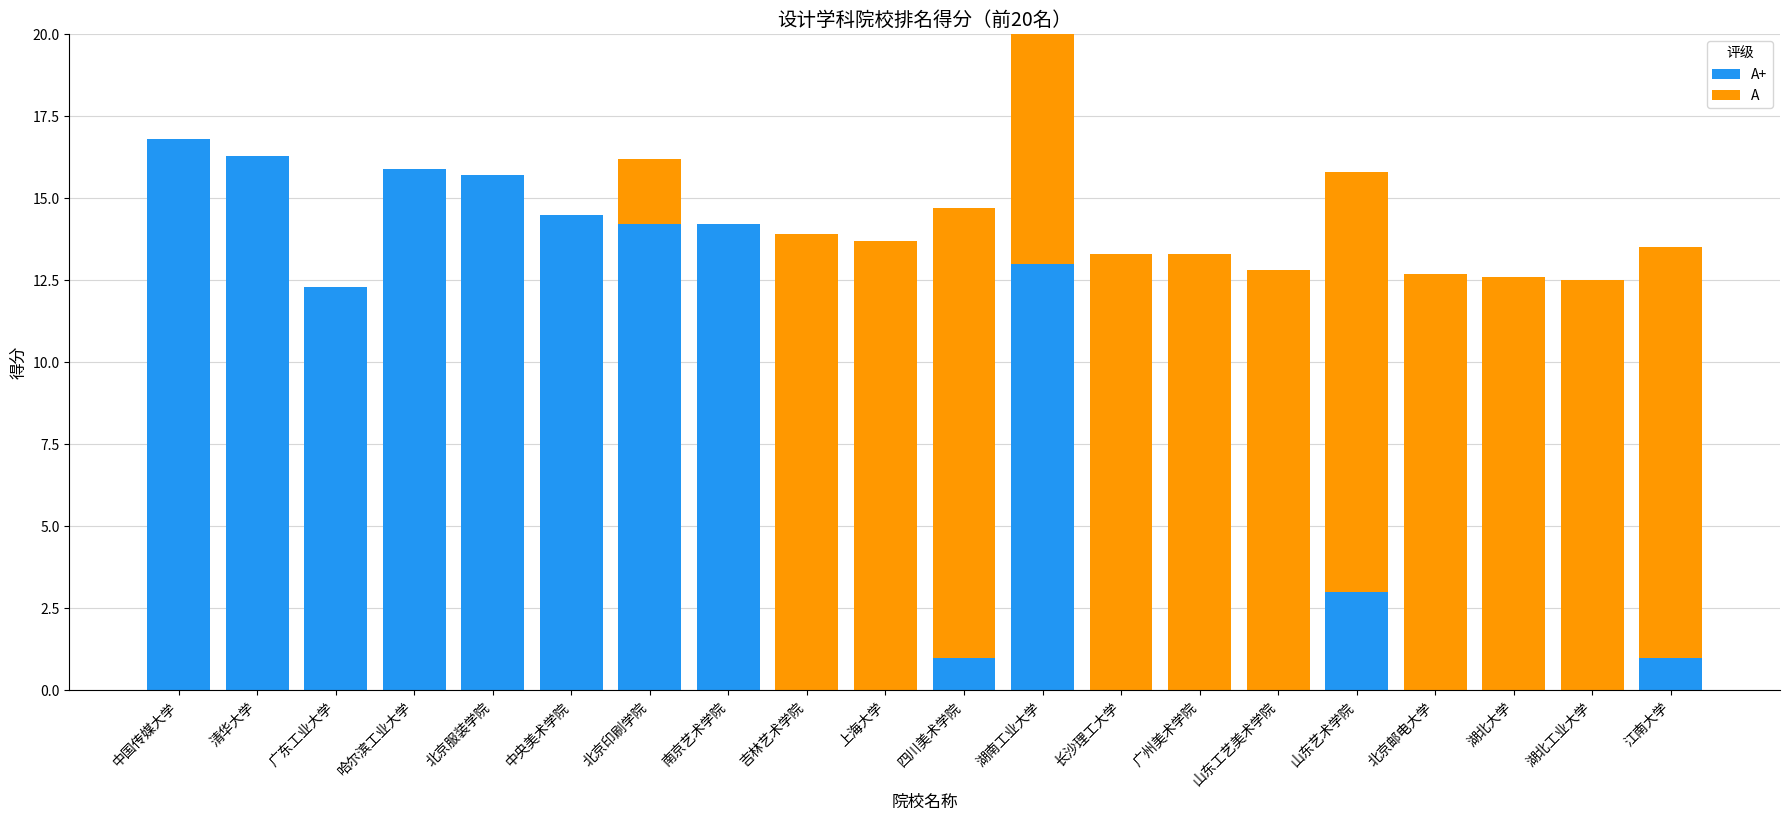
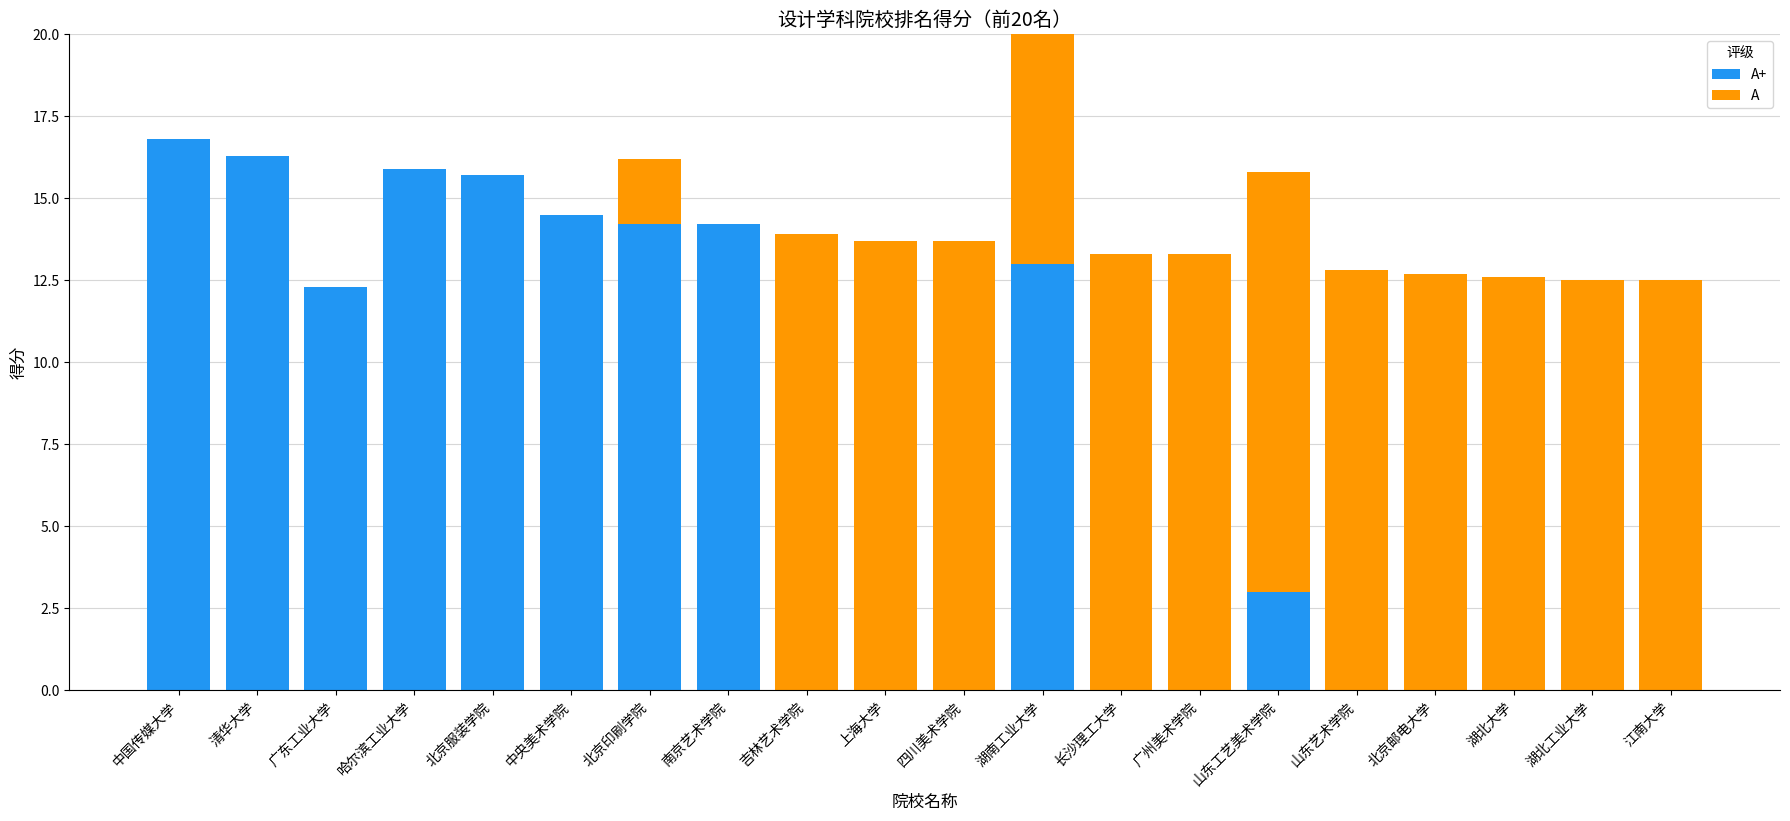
A+, 四川美术学院: 1 -> 0
A+, 山东工艺美术学院: 0 -> 3
A+, 山东艺术学院: 3 -> 0
A+, 江南大学: 1 -> 0
